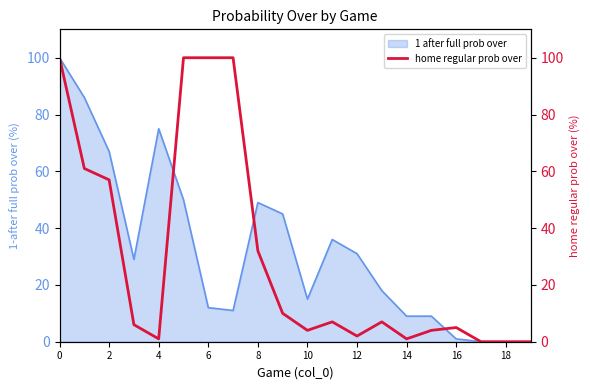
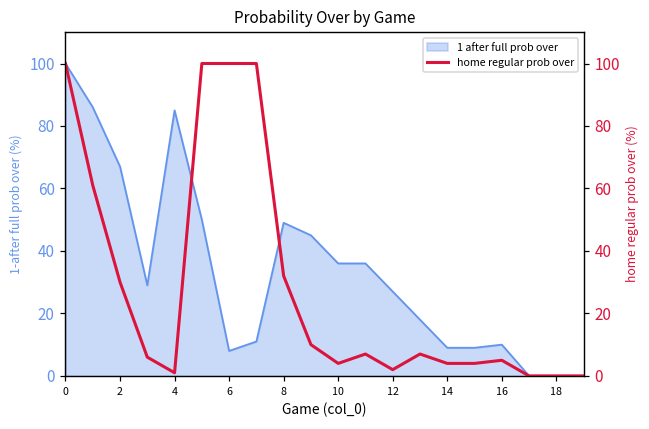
1 after full prob over, 4: 75 -> 85
1 after full prob over, 6: 12 -> 8
1 after full prob over, 10: 15 -> 36
1 after full prob over, 12: 31 -> 27
1 after full prob over, 16: 1 -> 10
home regular prob over, 2: 57 -> 30
home regular prob over, 14: 1 -> 4
